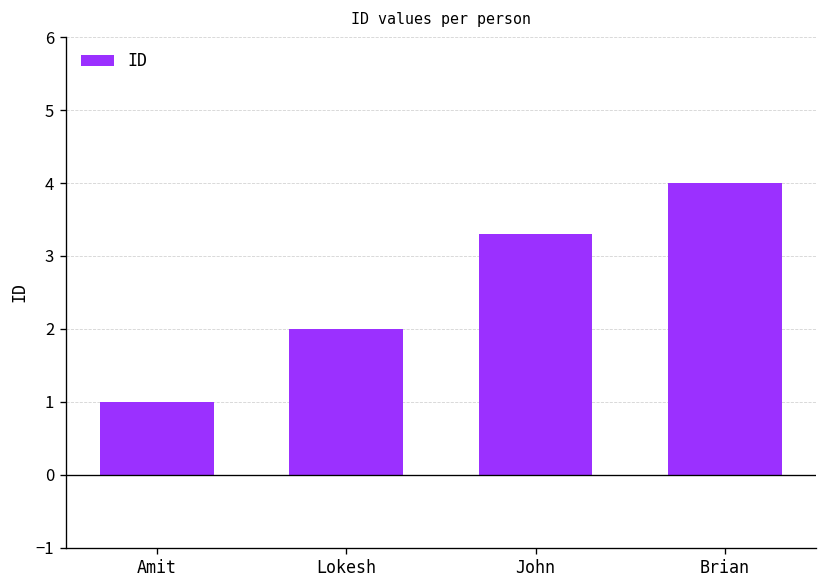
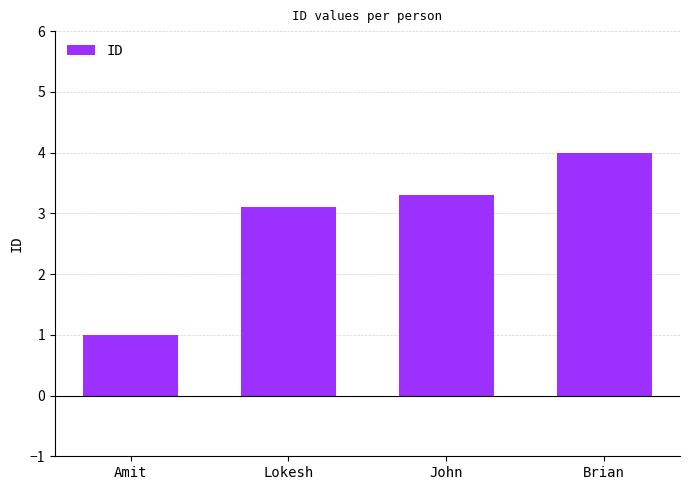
Lokesh: 2.0 -> 3.1
